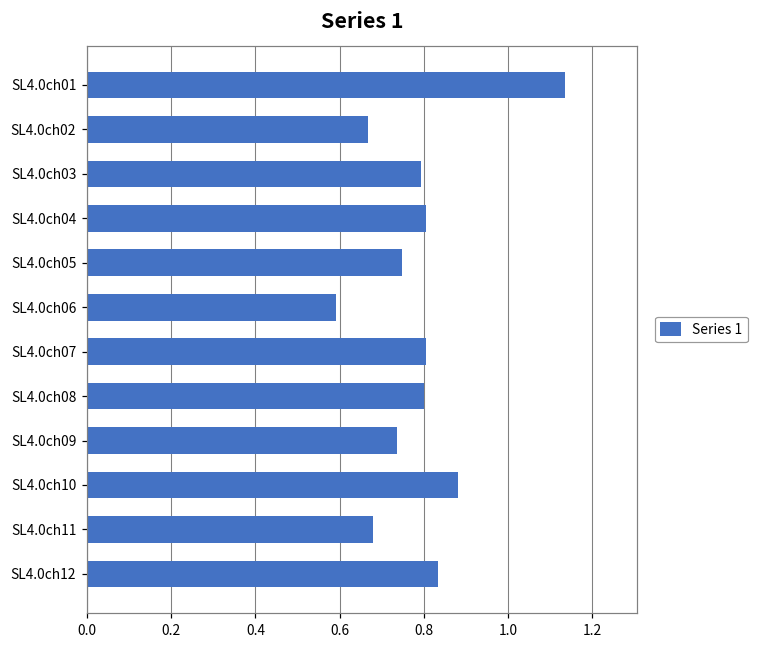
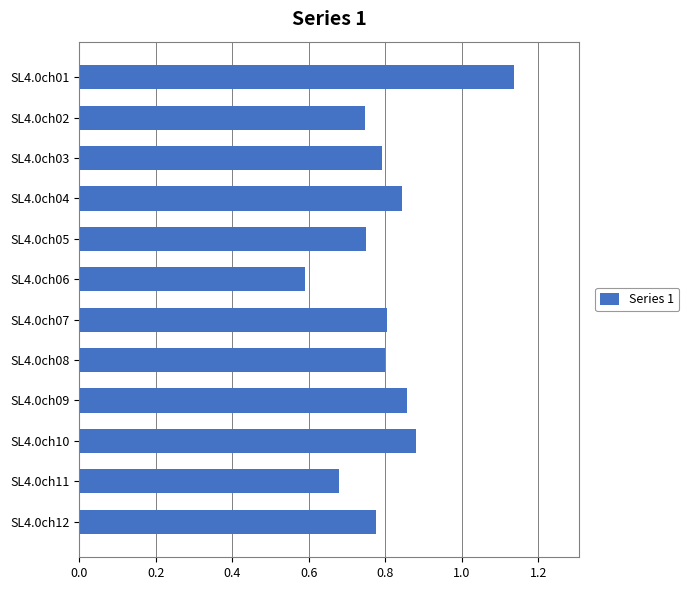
SL4.0ch02: 0.67 -> 0.75
SL4.0ch04: 0.81 -> 0.84
SL4.0ch09: 0.74 -> 0.86
SL4.0ch12: 0.83 -> 0.78
